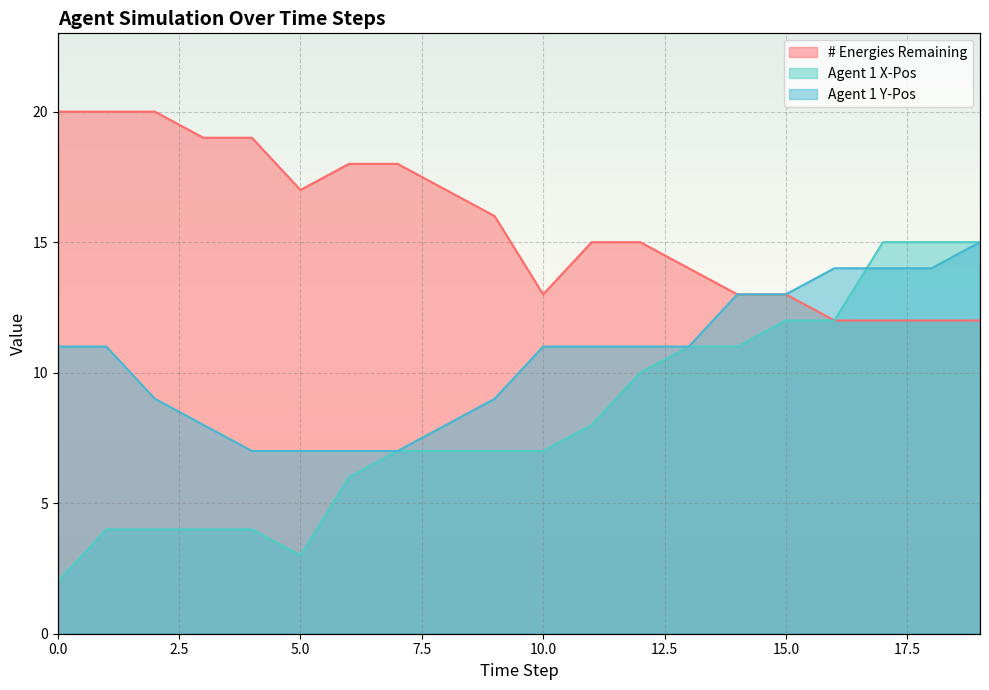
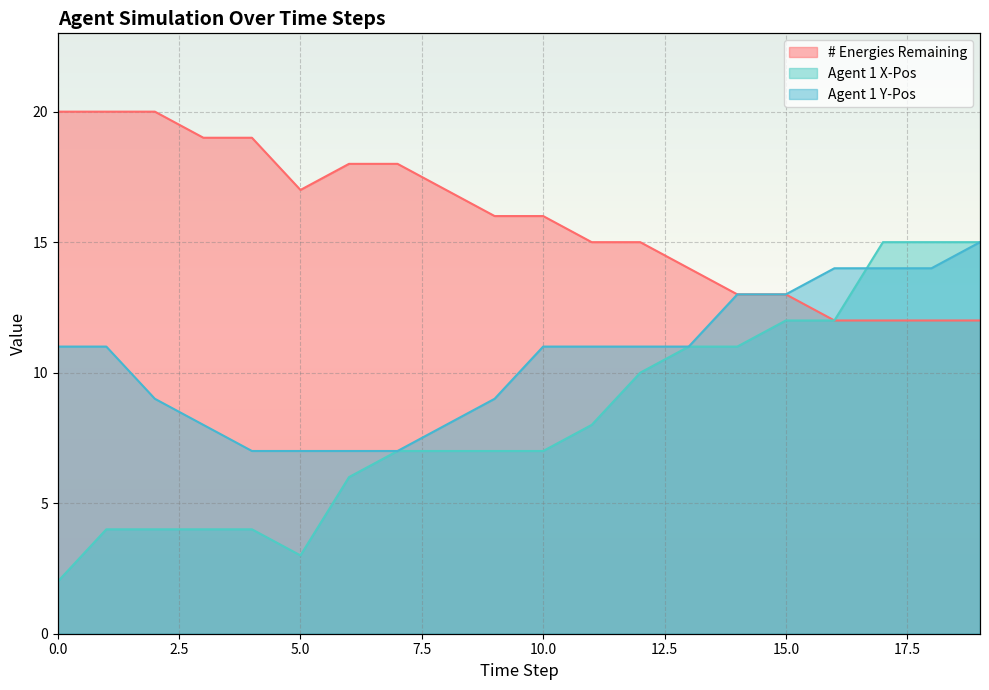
# Energies Remaining, 10.0: 13 -> 16
